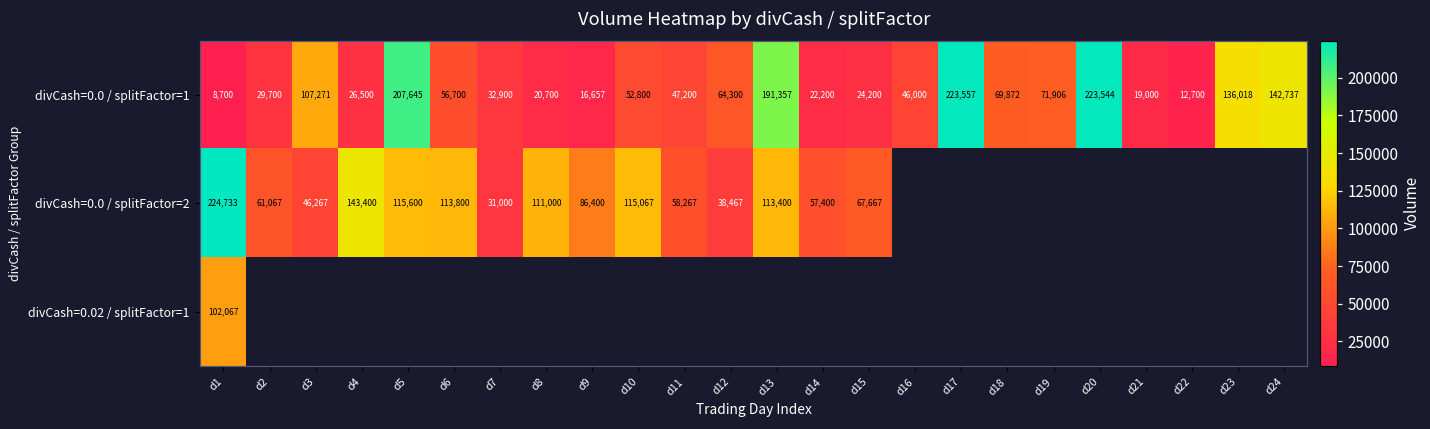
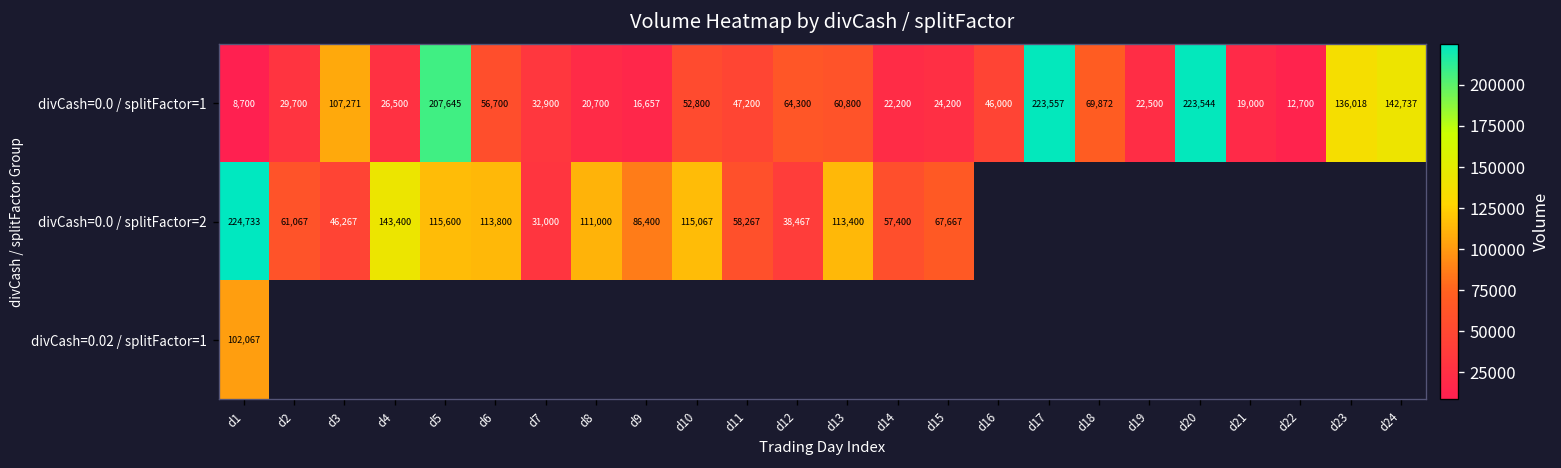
divCash=0.0 / splitFactor=1, d13: 191,357 -> 60,800
divCash=0.0 / splitFactor=1, d19: 71,906 -> 22,500
